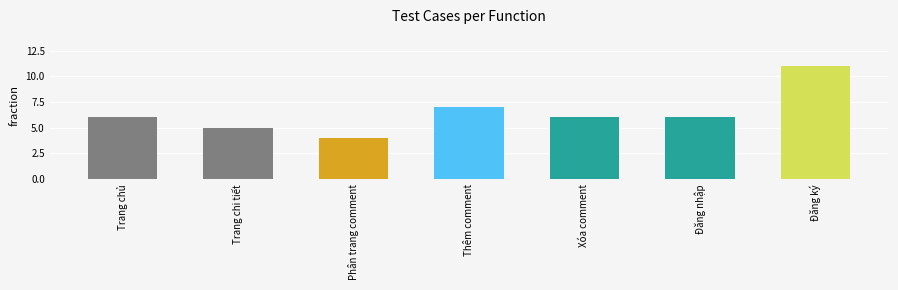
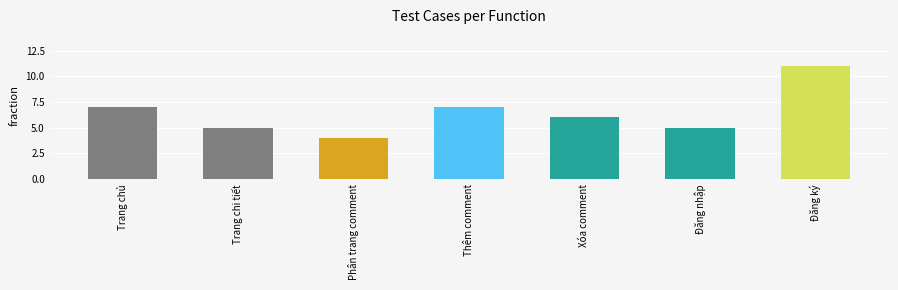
Trang chủ: 6 -> 7
Đăng nhập: 6 -> 5
